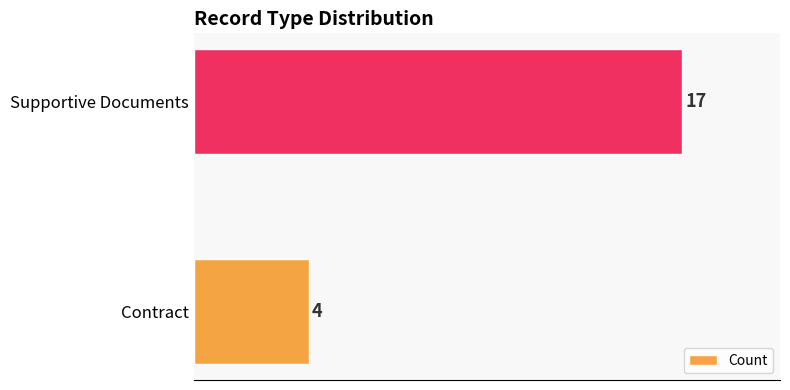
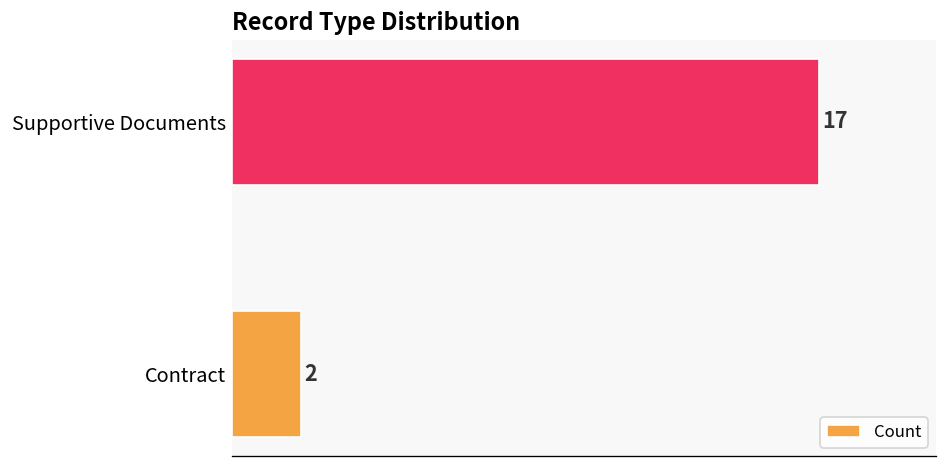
Contract: 4 -> 2
